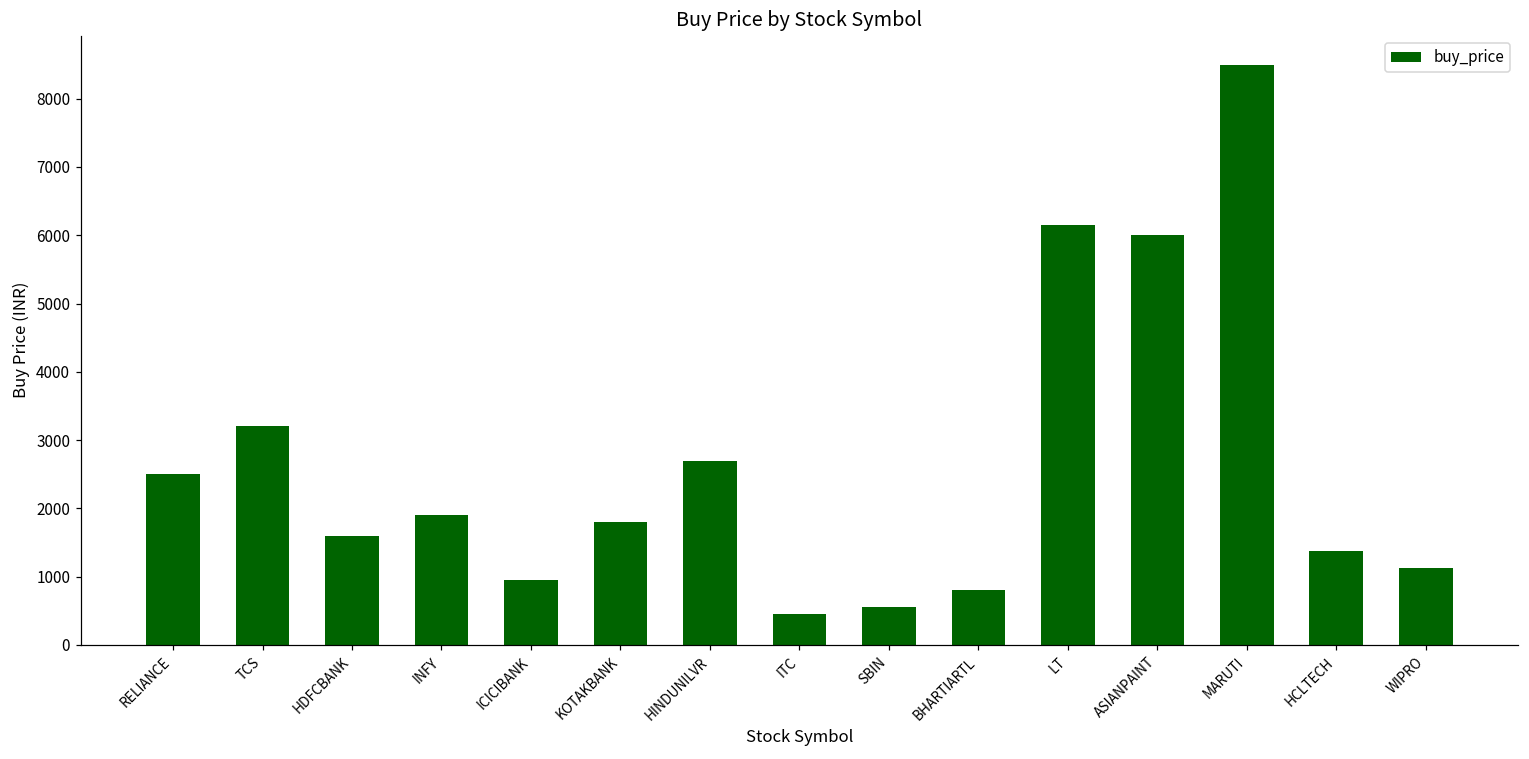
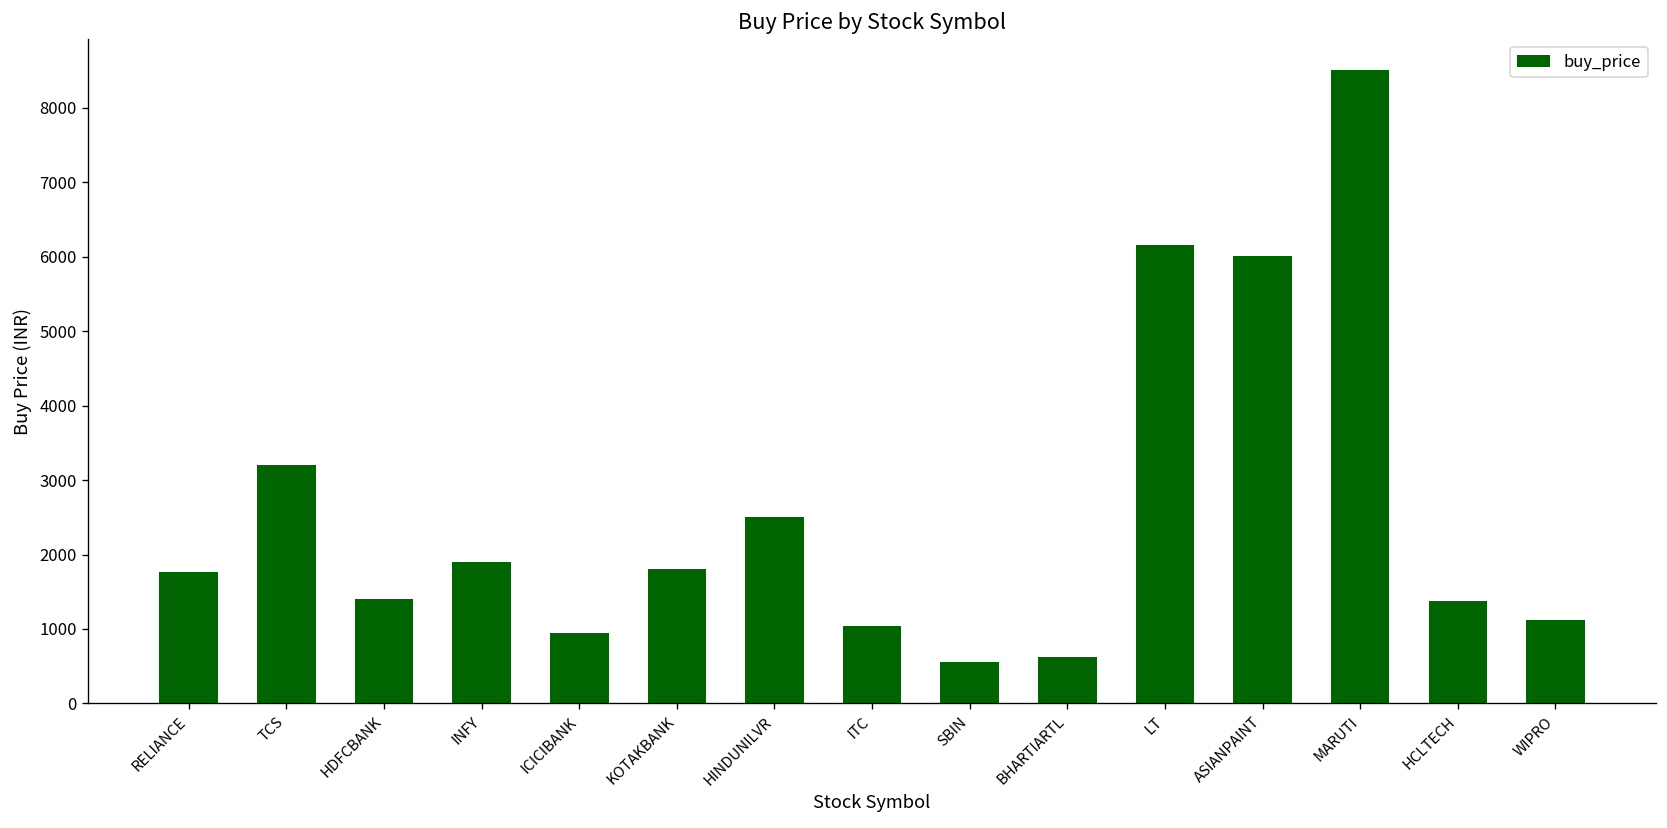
RELIANCE: 2500 -> 1800
HDFCBANK: 1600 -> 1400
HINDUNILVR: 2700 -> 2500
ITC: 500 -> 1000
BHARTIARTL: 800 -> 600
